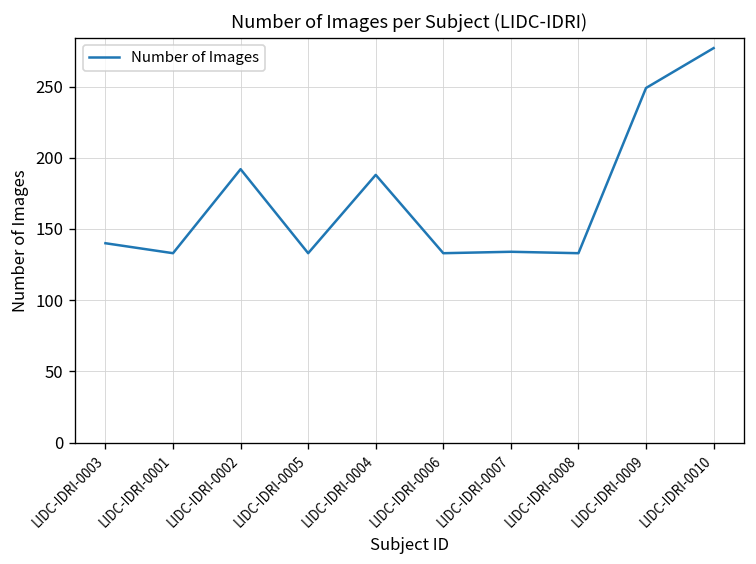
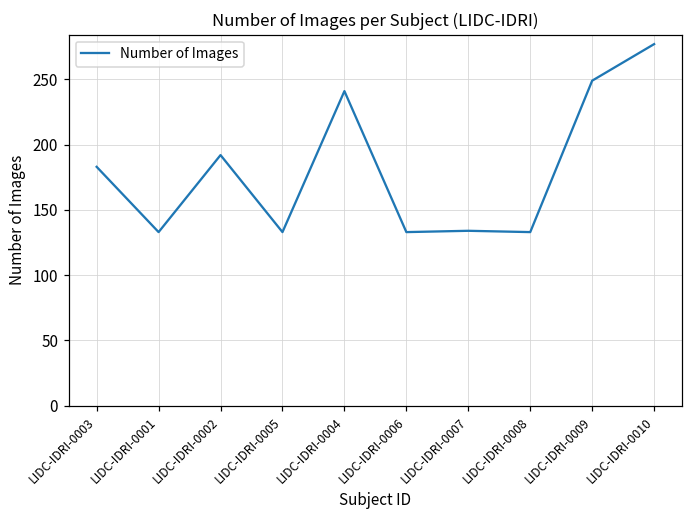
LIDC-IDRI-0003: 140 -> 183
LIDC-IDRI-0004: 188 -> 241
